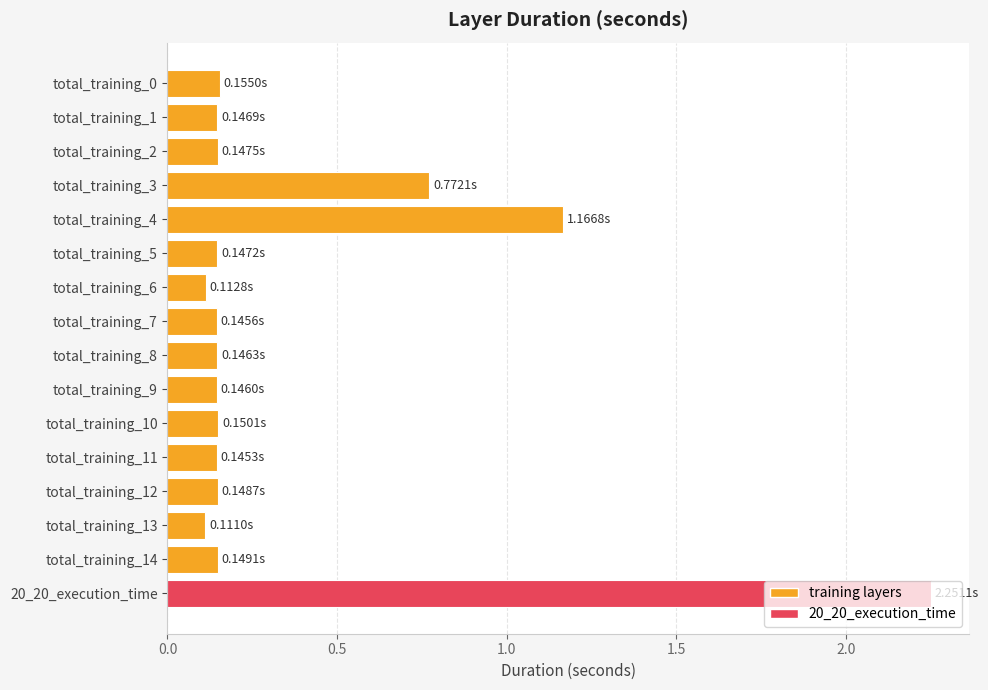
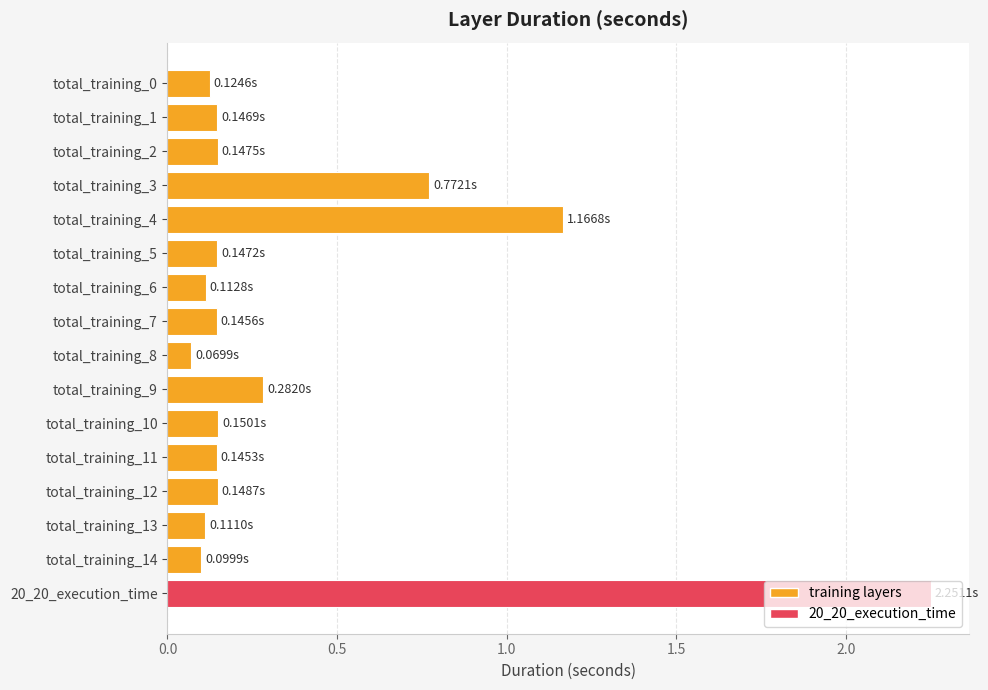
total_training_0: 0.1550s -> 0.1246s
total_training_8: 0.1463s -> 0.0699s
total_training_9: 0.1460s -> 0.2820s
total_training_14: 0.1491s -> 0.0999s
